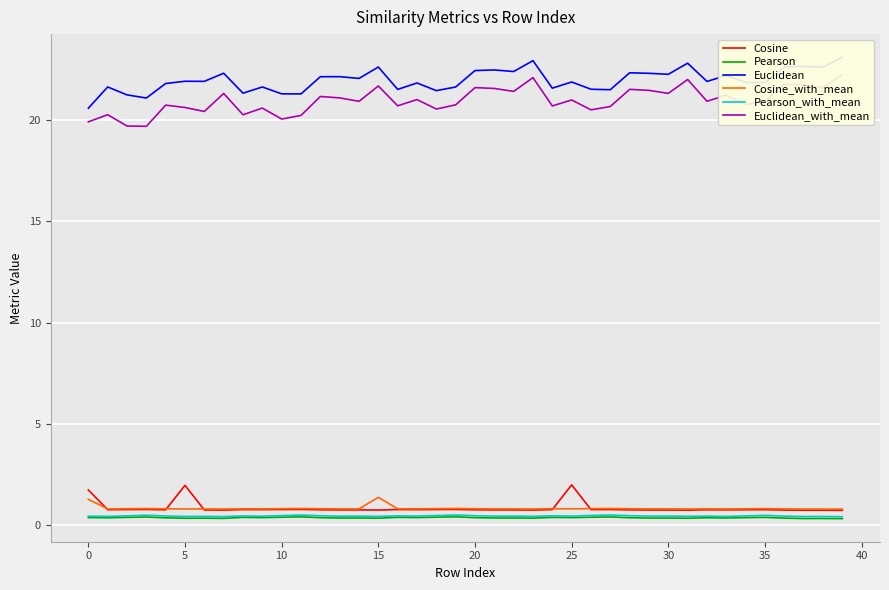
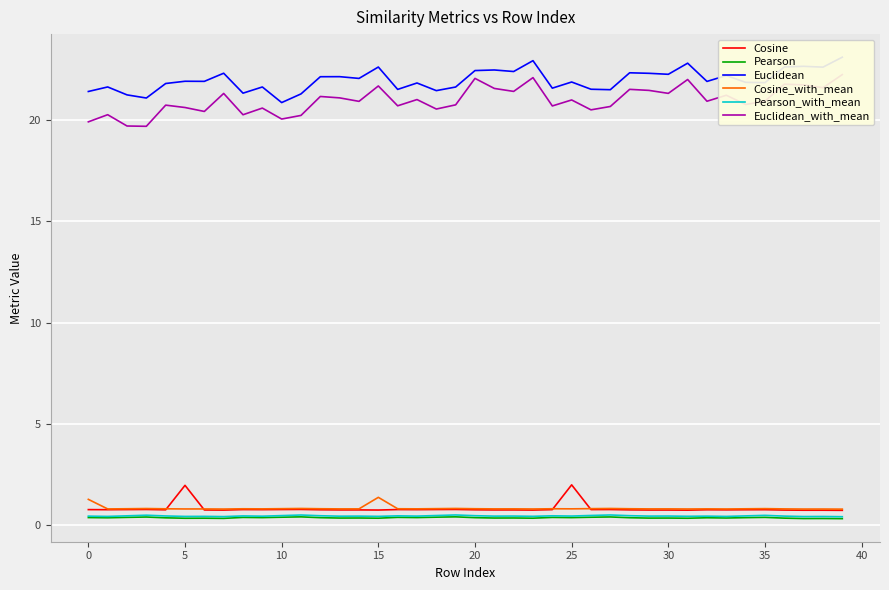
Cosine, 0: 1.7 -> 0.8
Euclidean, 0: 20.6 -> 21.4
Euclidean, 10: 21.3 -> 20.9
Euclidean_with_mean, 20: 21.6 -> 22.1
